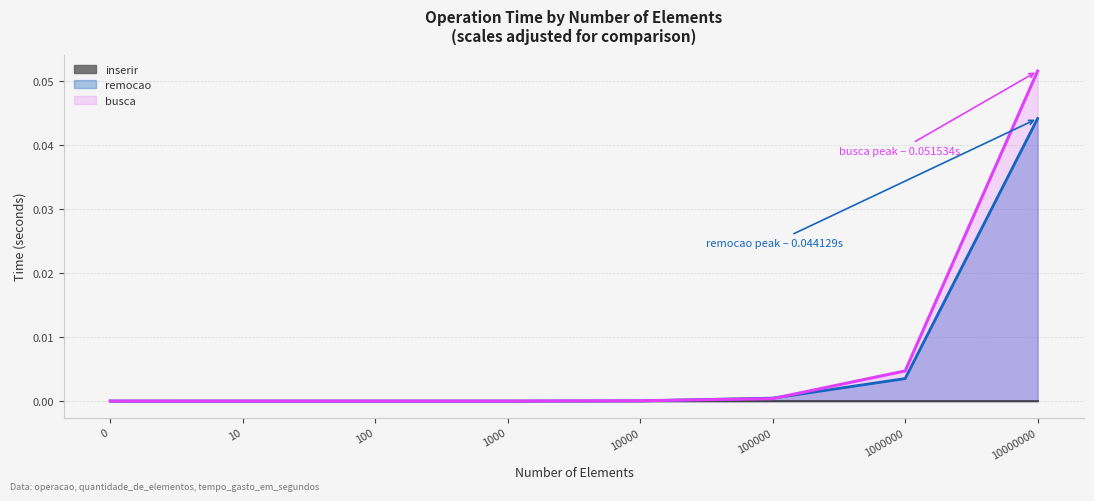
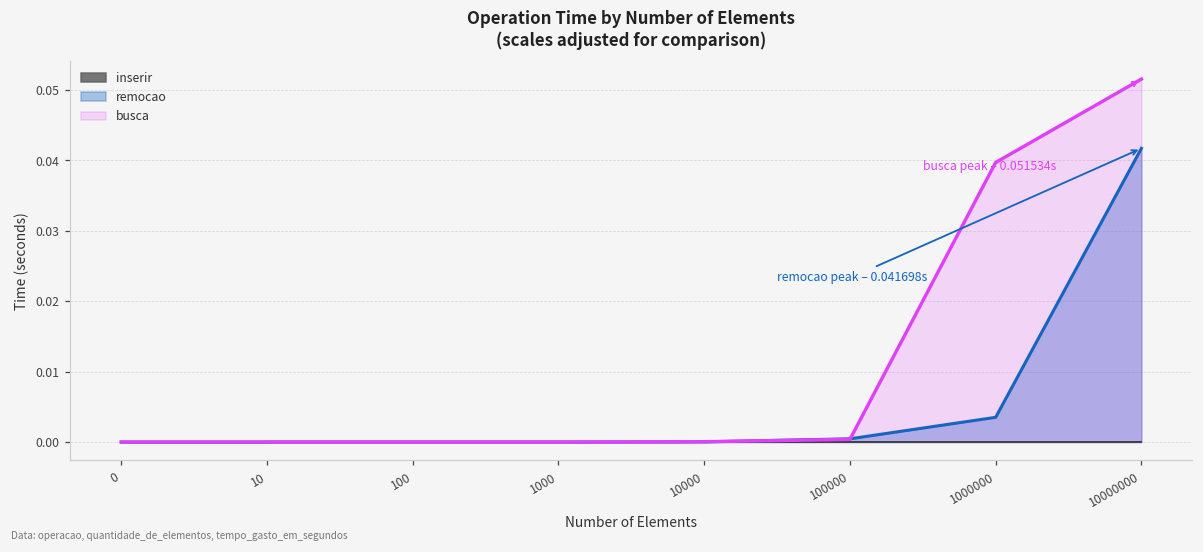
busca, 1000000: 0.005 -> 0.040
remocao, 10000000: 0.044129s -> 0.041698s
